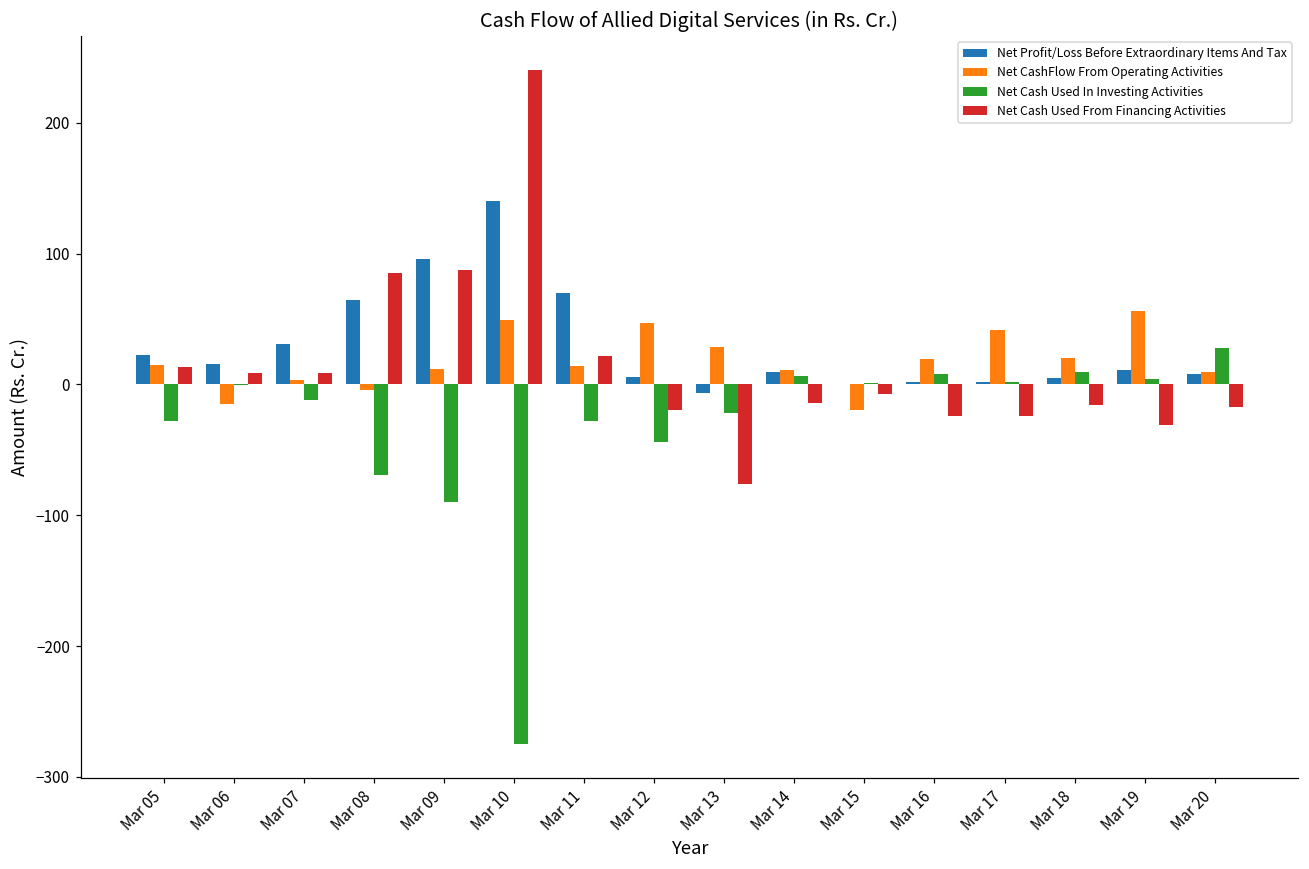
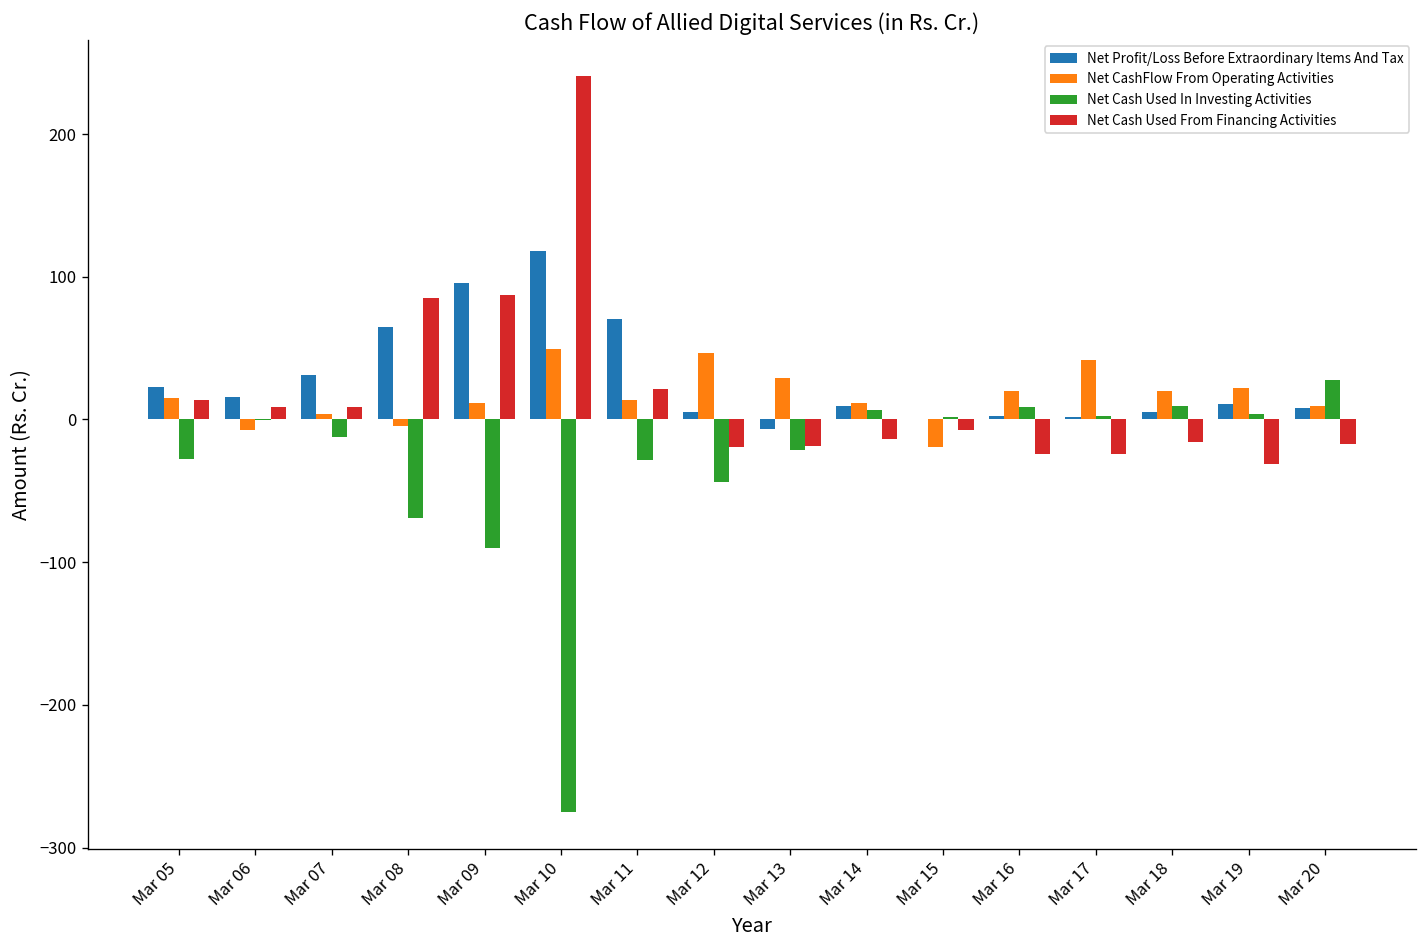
Net CashFlow From Operating Activities, Mar 06: -15 -> -8
Net Profit/Loss Before Extraordinary Items And Tax, Mar 10: 140 -> 118
Net Cash Used From Financing Activities, Mar 13: -76 -> -18
Net CashFlow From Operating Activities, Mar 19: 56 -> 22
